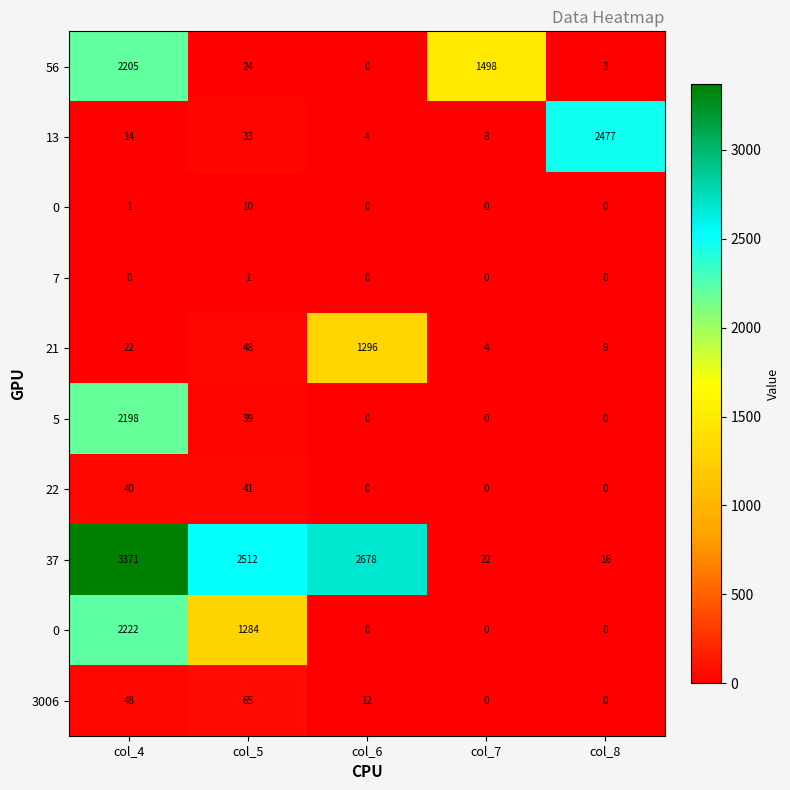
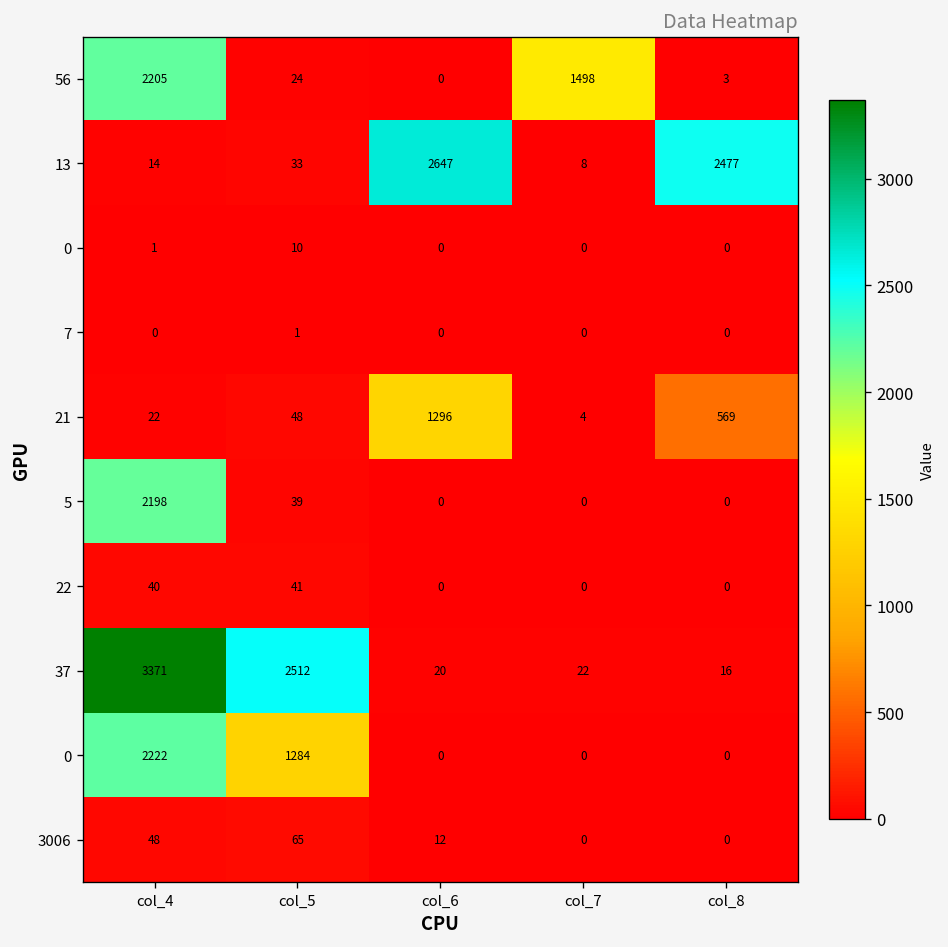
13, col_6: 4 -> 2647
21, col_8: 9 -> 569
37, col_6: 2678 -> 20
